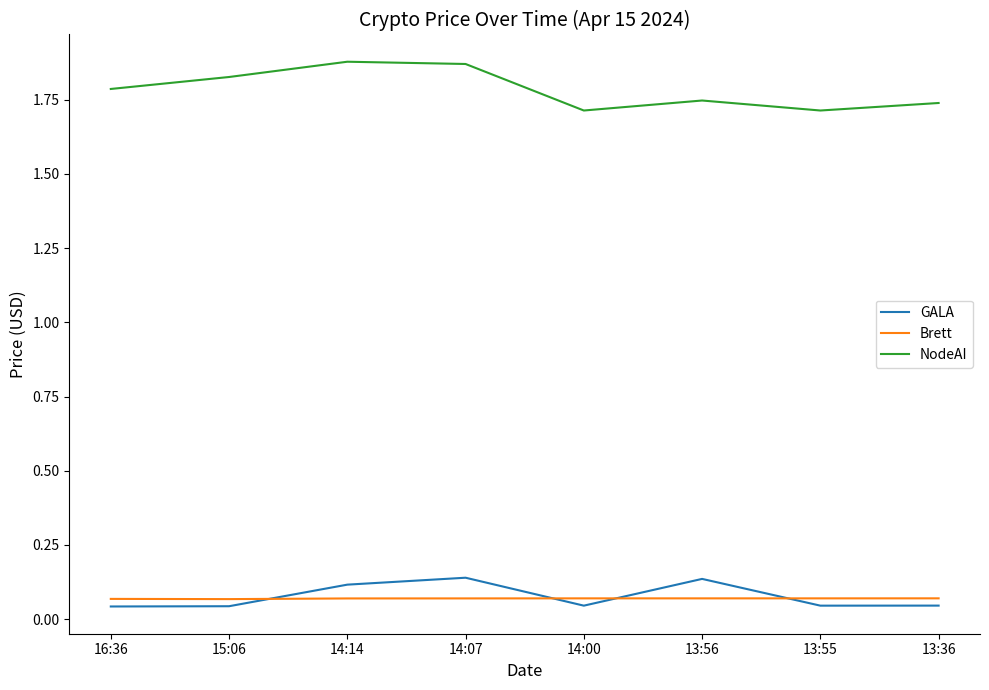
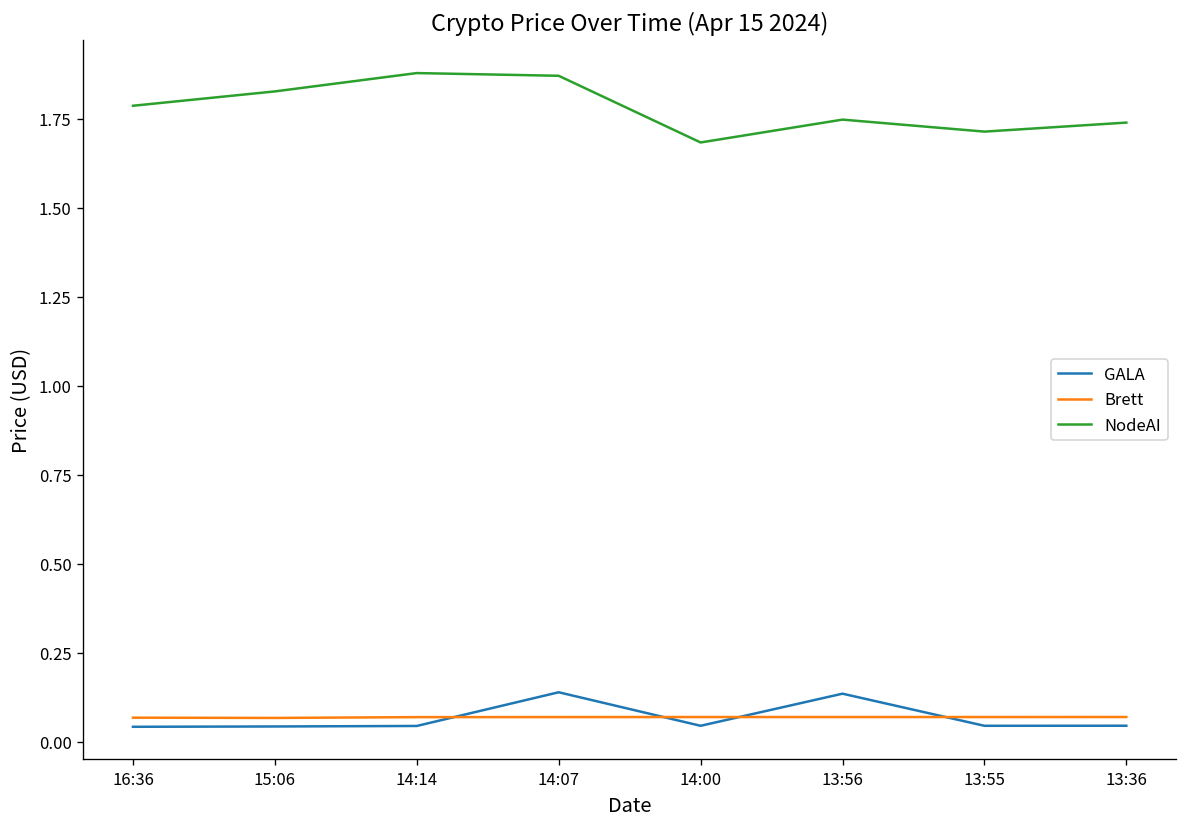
GALA, 14:14: 0.12 -> 0.04
NodeAI, 14:00: 1.71 -> 1.68
